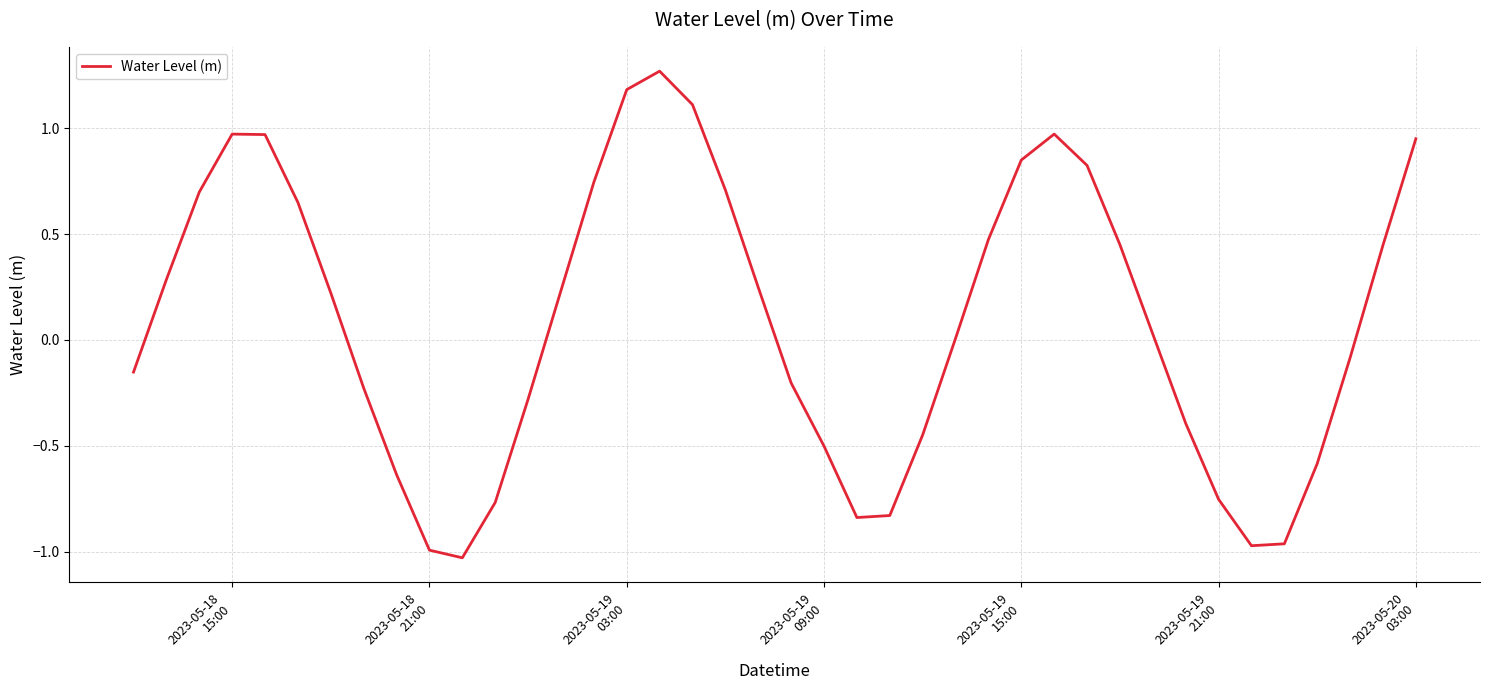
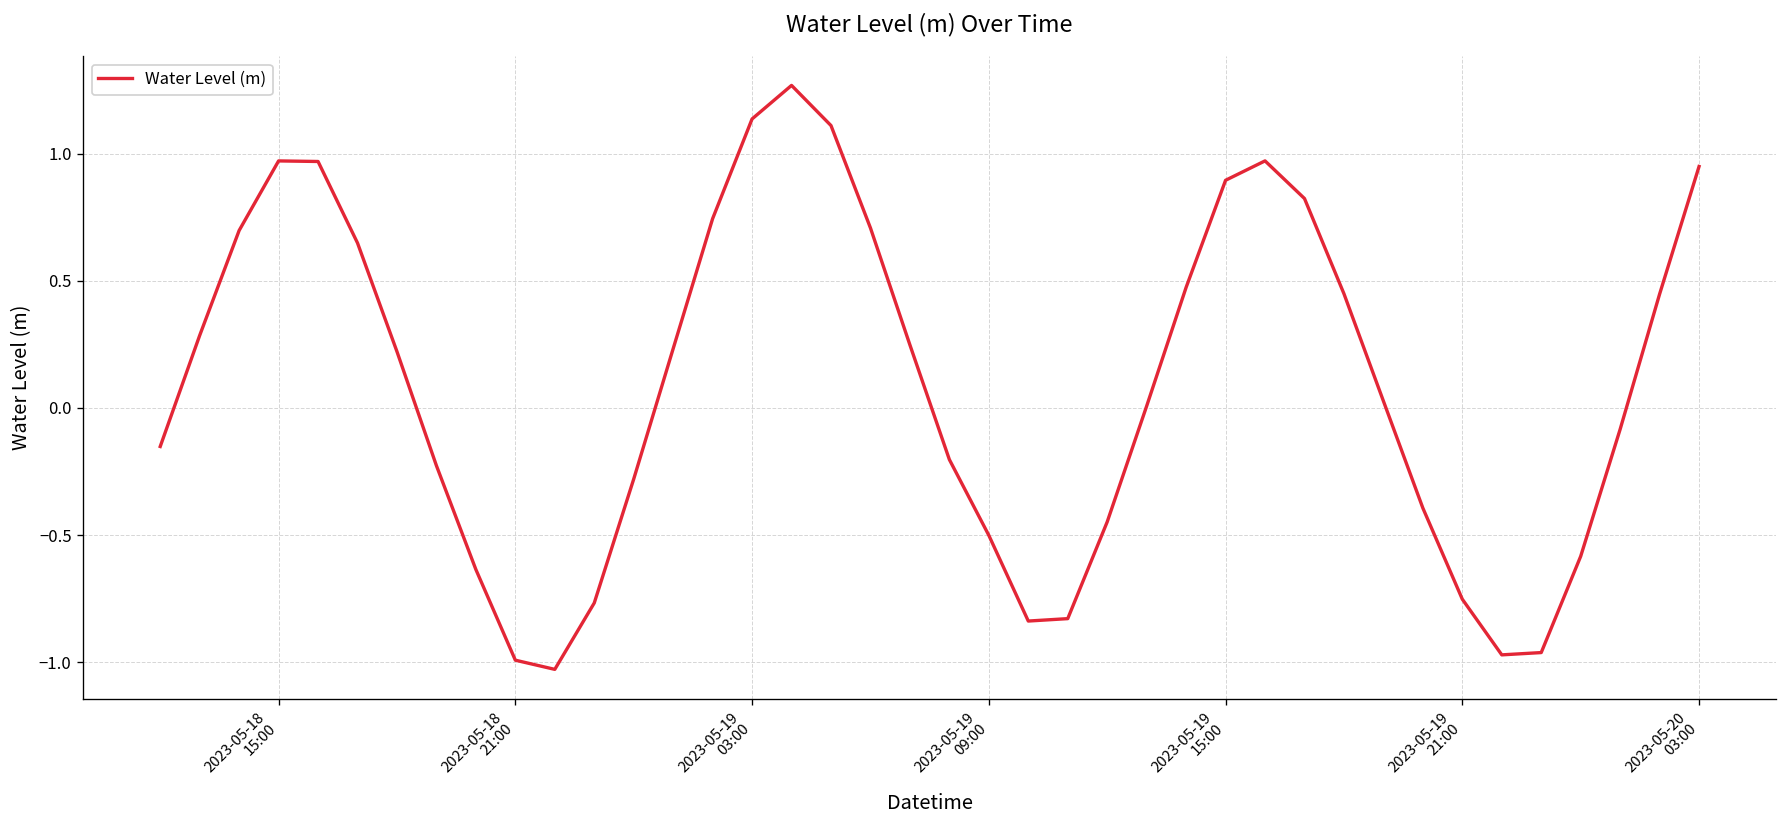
2023-05-19 03:00: 1.18 -> 1.14
2023-05-19 15:00: 0.85 -> 0.90
